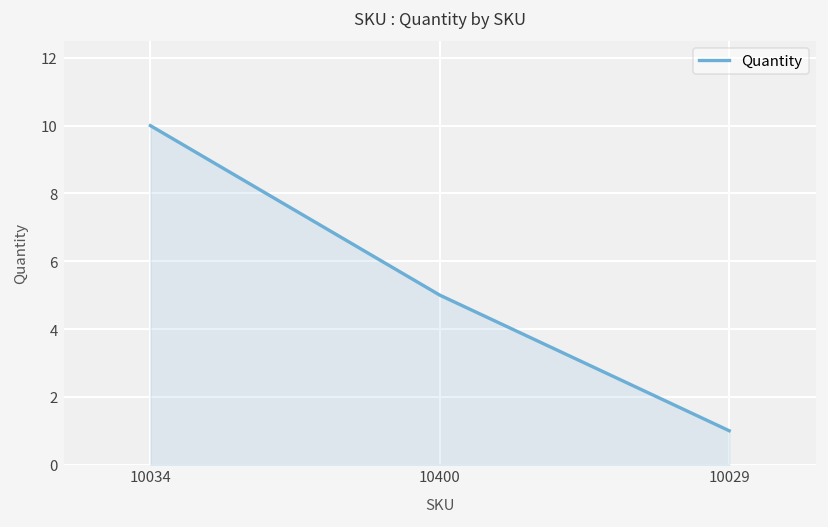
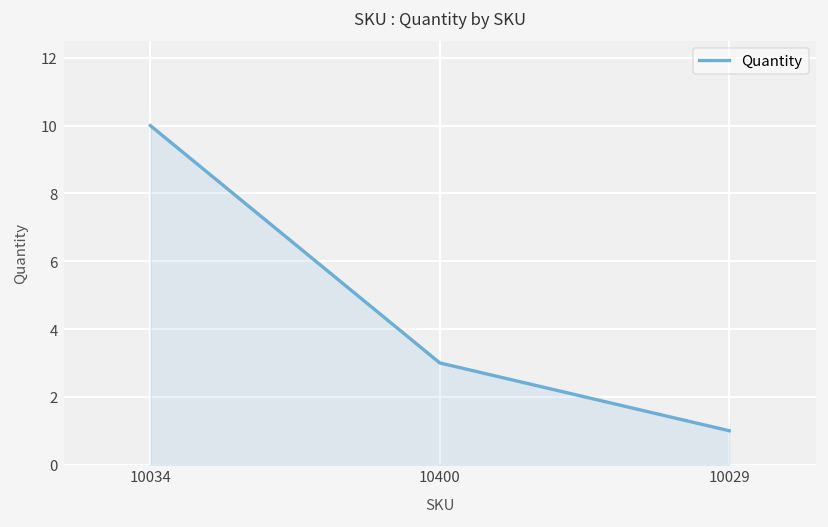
10400: 5 -> 3
